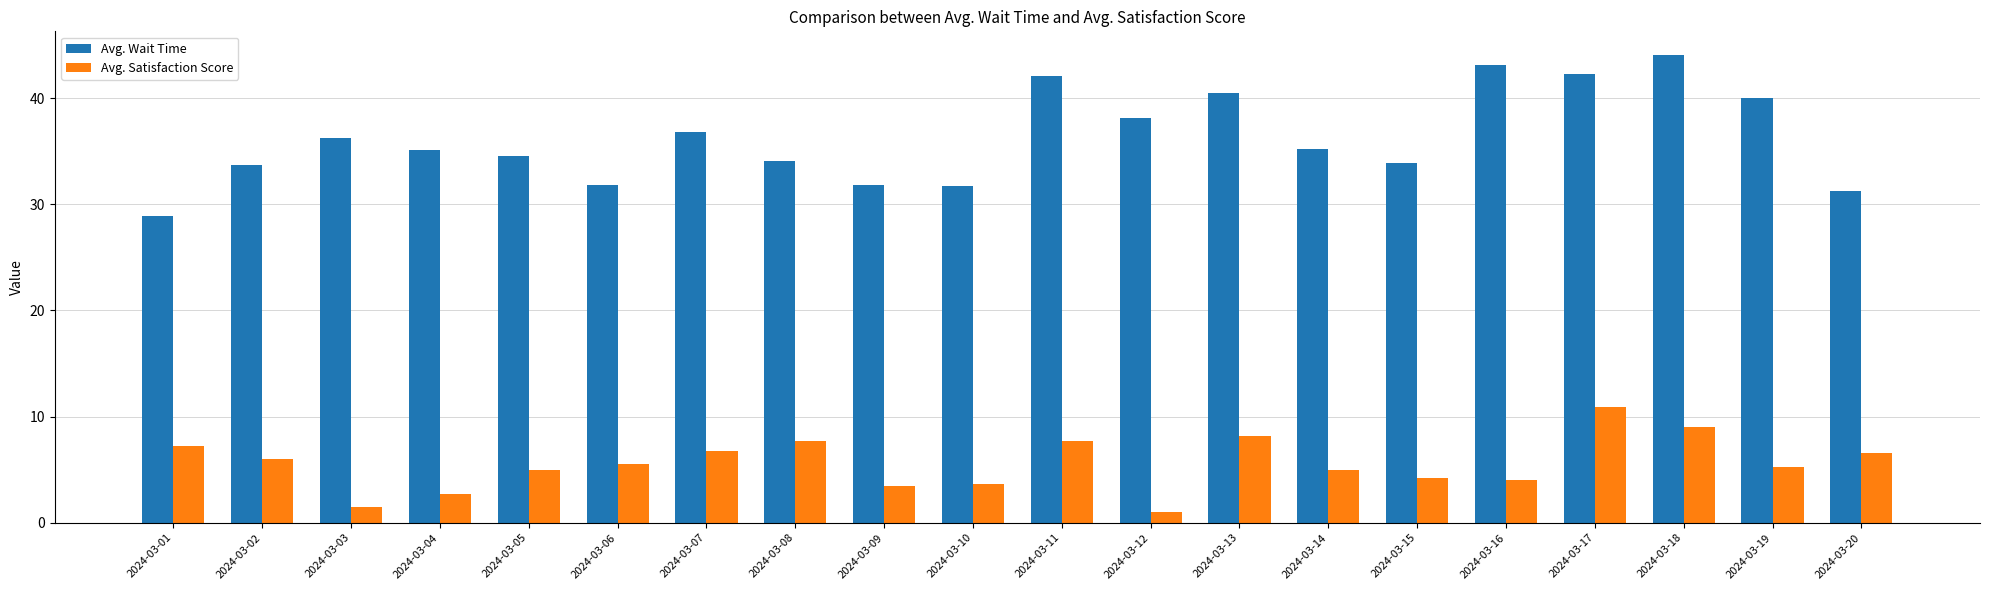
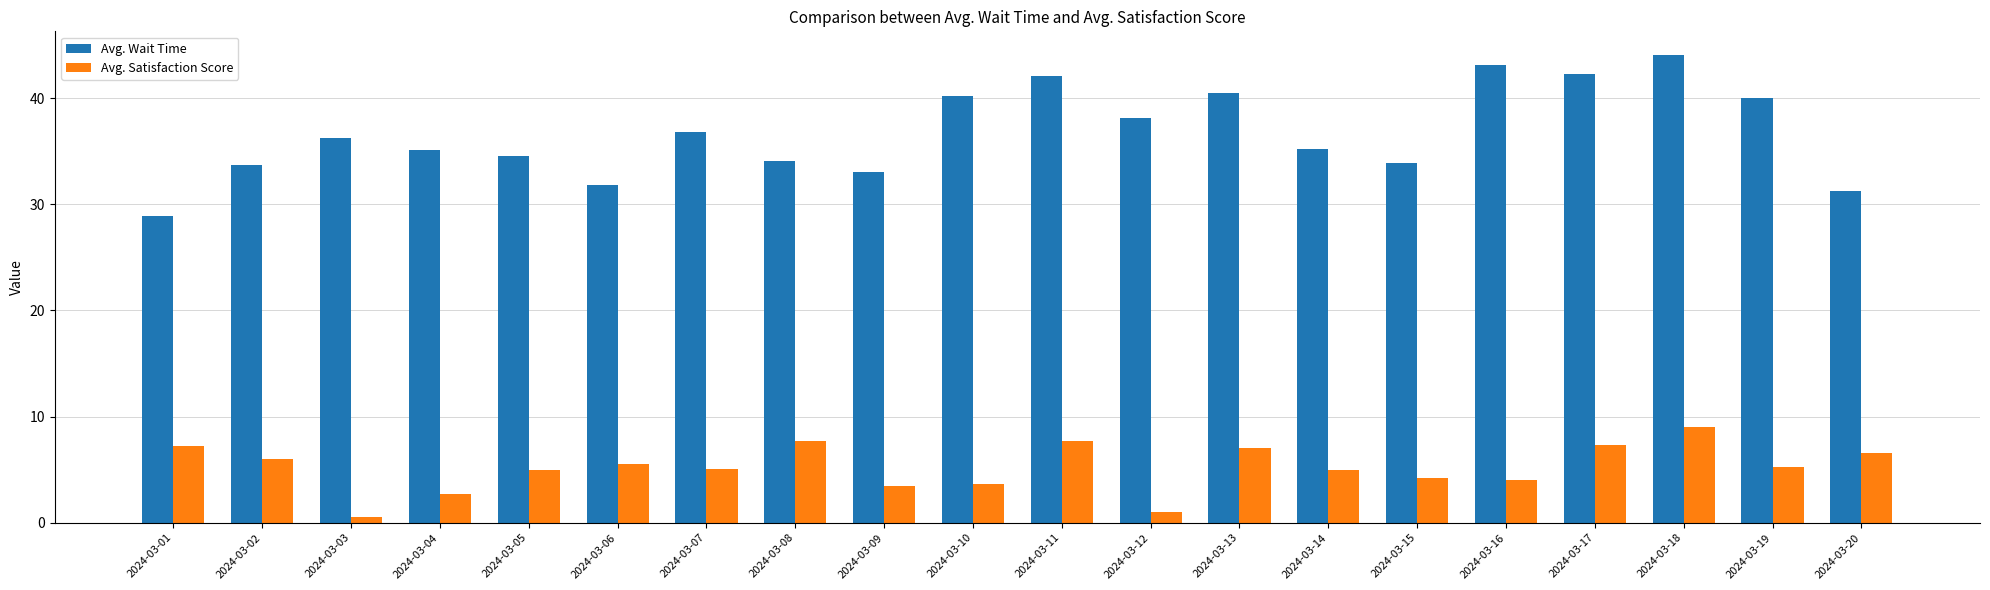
Avg. Satisfaction Score, 2024-03-03: 1.5 -> 0.5
Avg. Satisfaction Score, 2024-03-07: 6.7 -> 5.1
Avg. Wait Time, 2024-03-09: 31.8 -> 33.0
Avg. Wait Time, 2024-03-10: 31.7 -> 40.2
Avg. Satisfaction Score, 2024-03-13: 8.2 -> 7.0
Avg. Satisfaction Score, 2024-03-17: 10.9 -> 7.3
